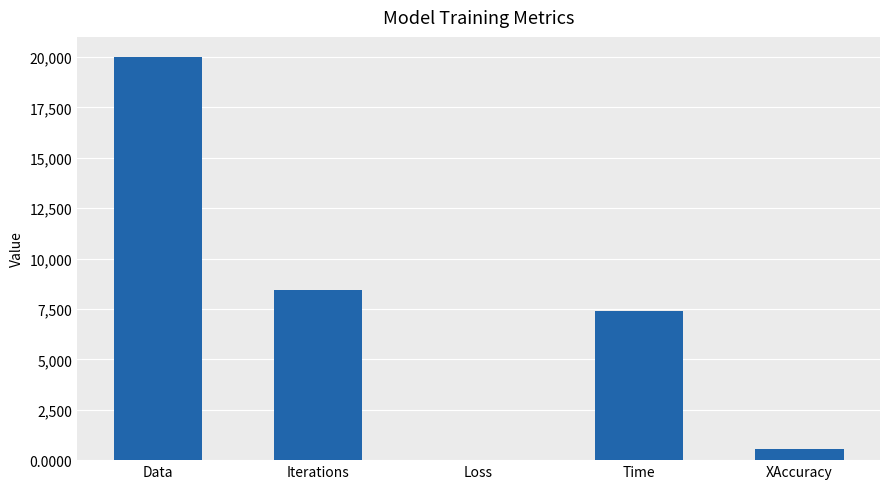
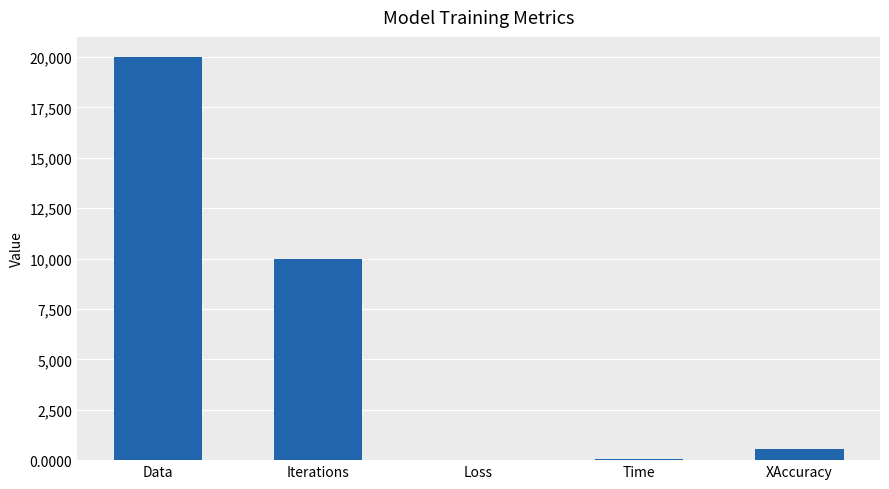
Iterations: 8,400 -> 10,000
Time: 7,400 -> 0
